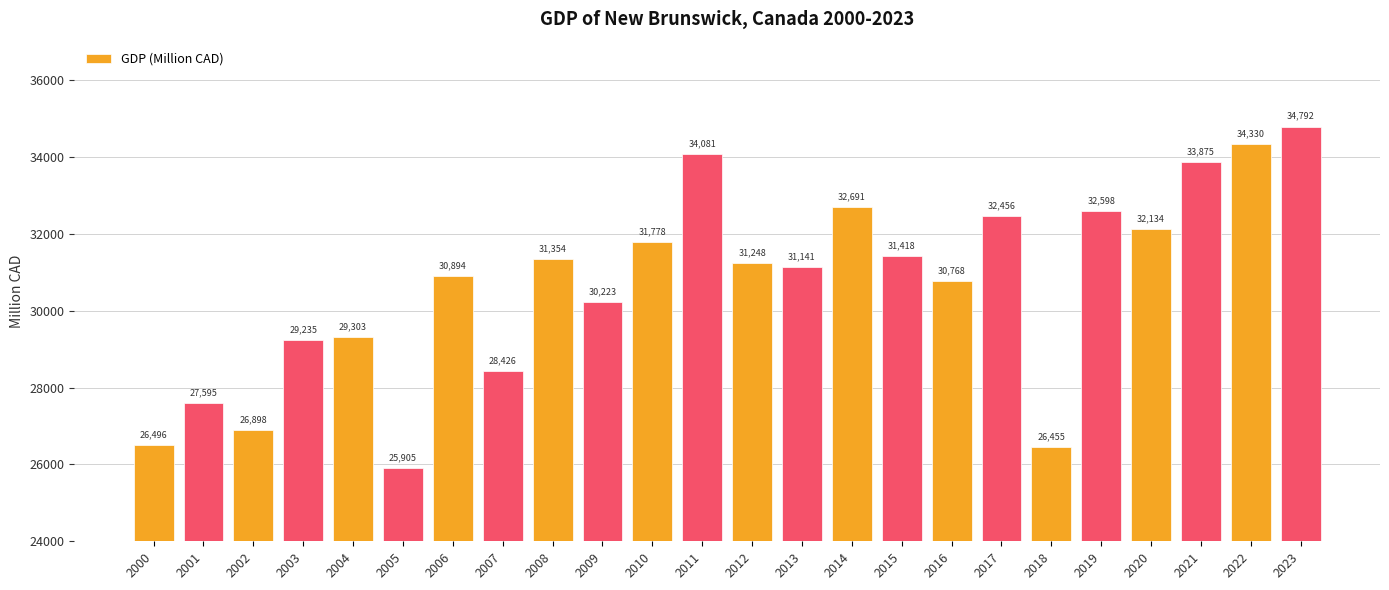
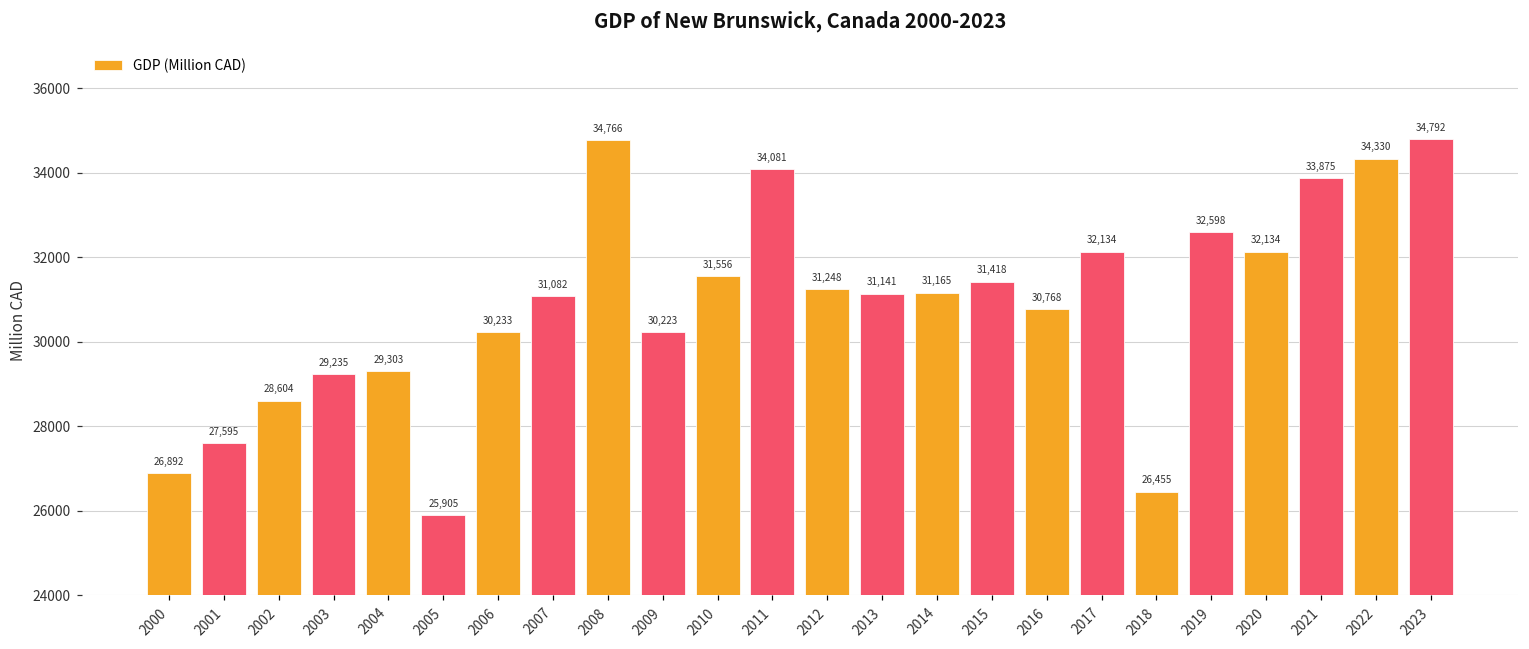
2000: 26,496 -> 26,892
2002: 26,898 -> 28,604
2006: 30,894 -> 30,233
2007: 28,426 -> 31,082
2008: 31,354 -> 34,766
2010: 31,778 -> 31,556
2014: 32,691 -> 31,165
2017: 32,456 -> 32,134
